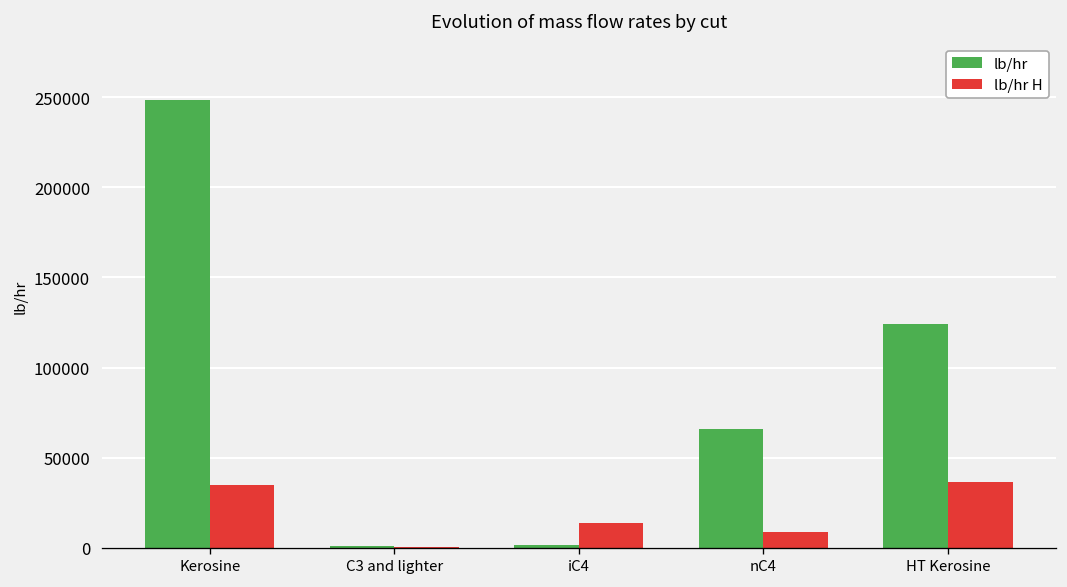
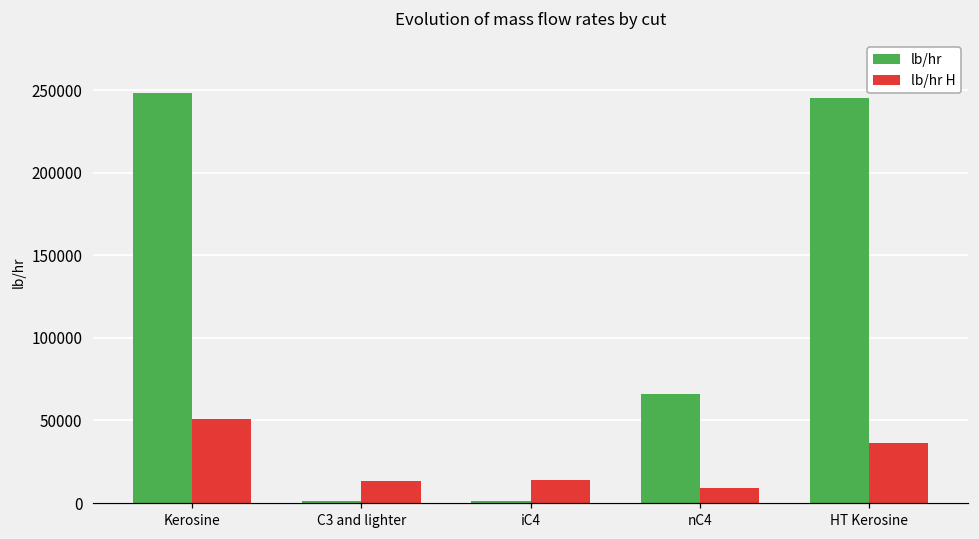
lb/hr H, Kerosine: 35000 -> 51000
lb/hr H, C3 and lighter: 0 -> 14000
lb/hr, HT Kerosine: 124000 -> 245000
